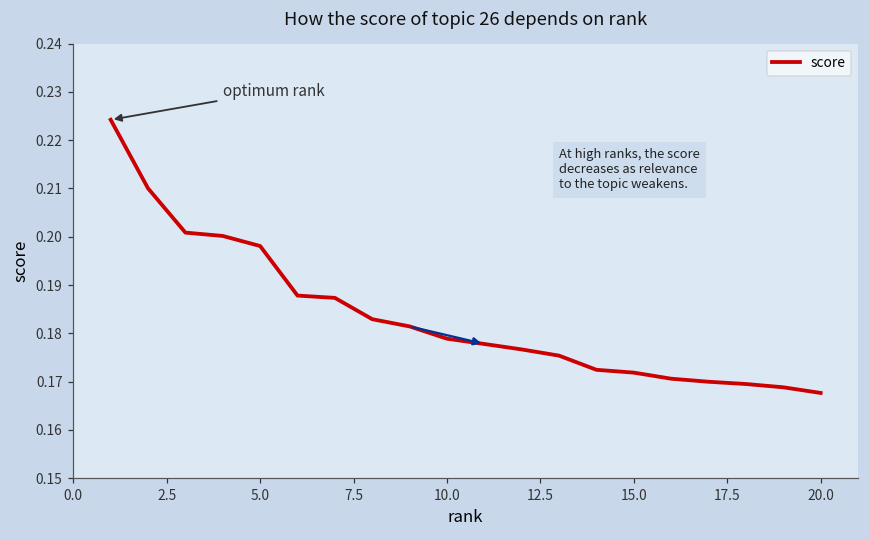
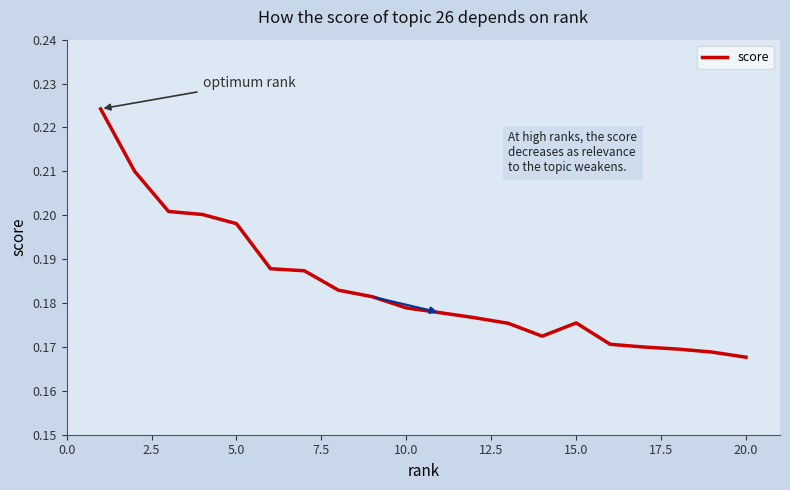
15.0: 0.172 -> 0.175
